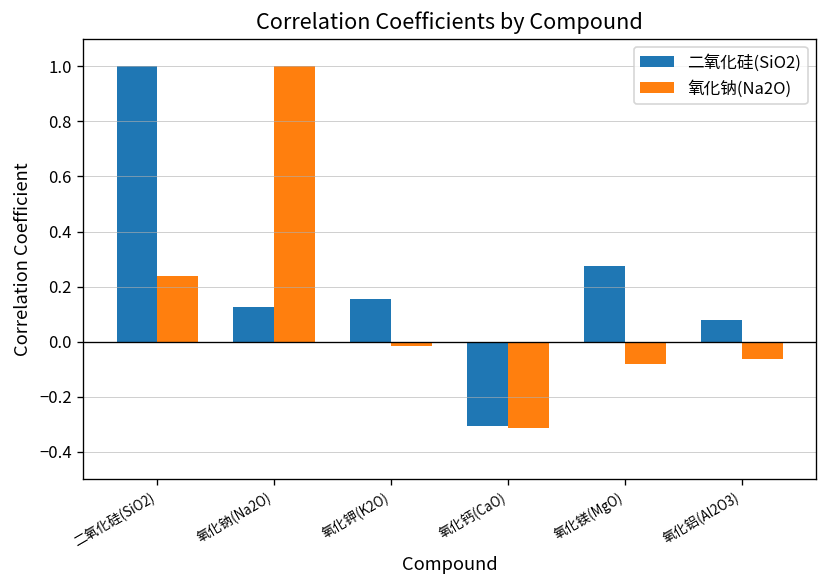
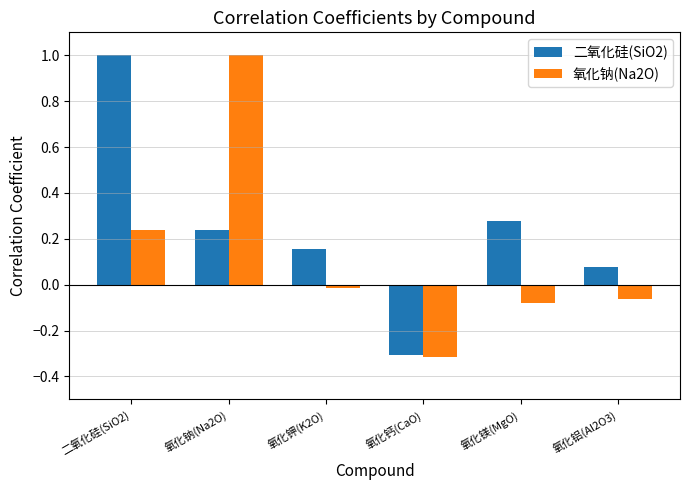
二氧化硅(SiO2), 氧化钠(Na2O): 0.13 -> 0.24
